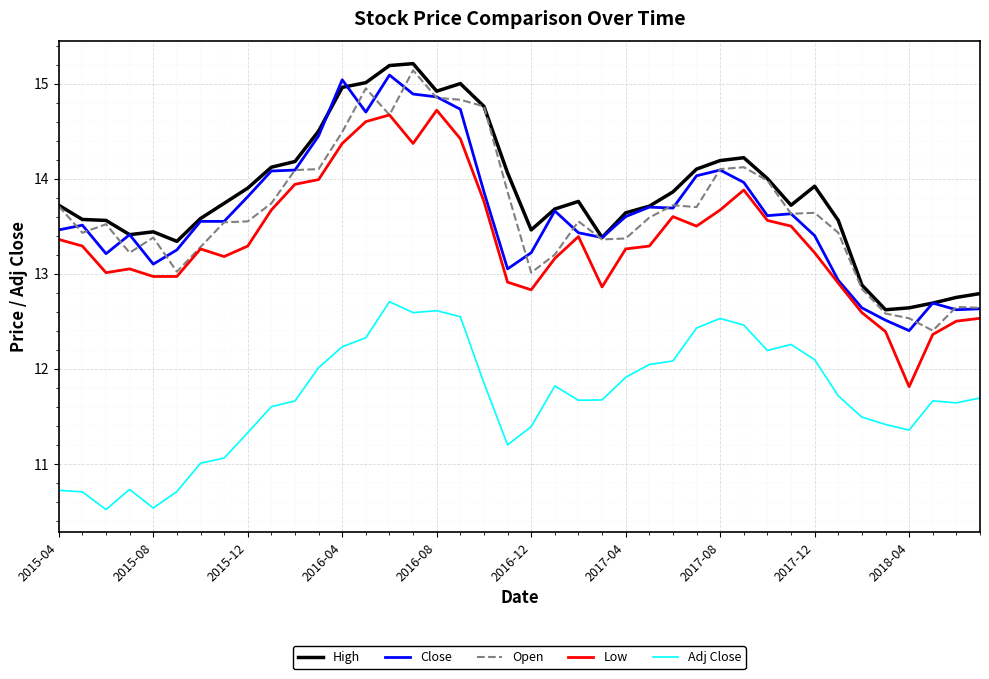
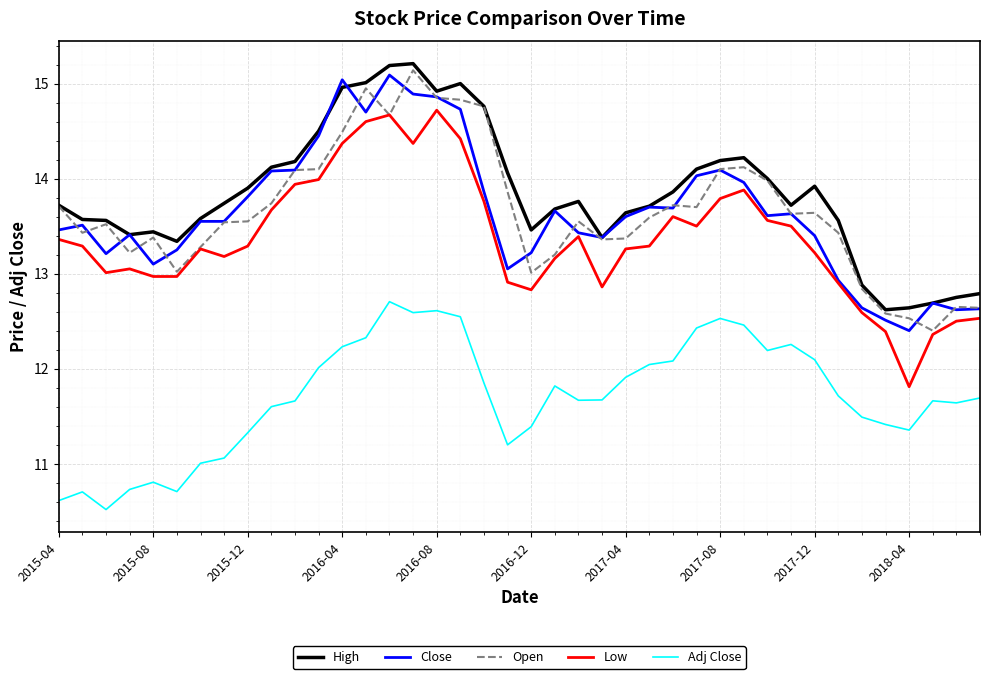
Adj Close, 2015-04: 10.7 -> 10.6
Adj Close, 2015-08: 10.5 -> 10.8
Low, 2017-08: 13.7 -> 13.8
